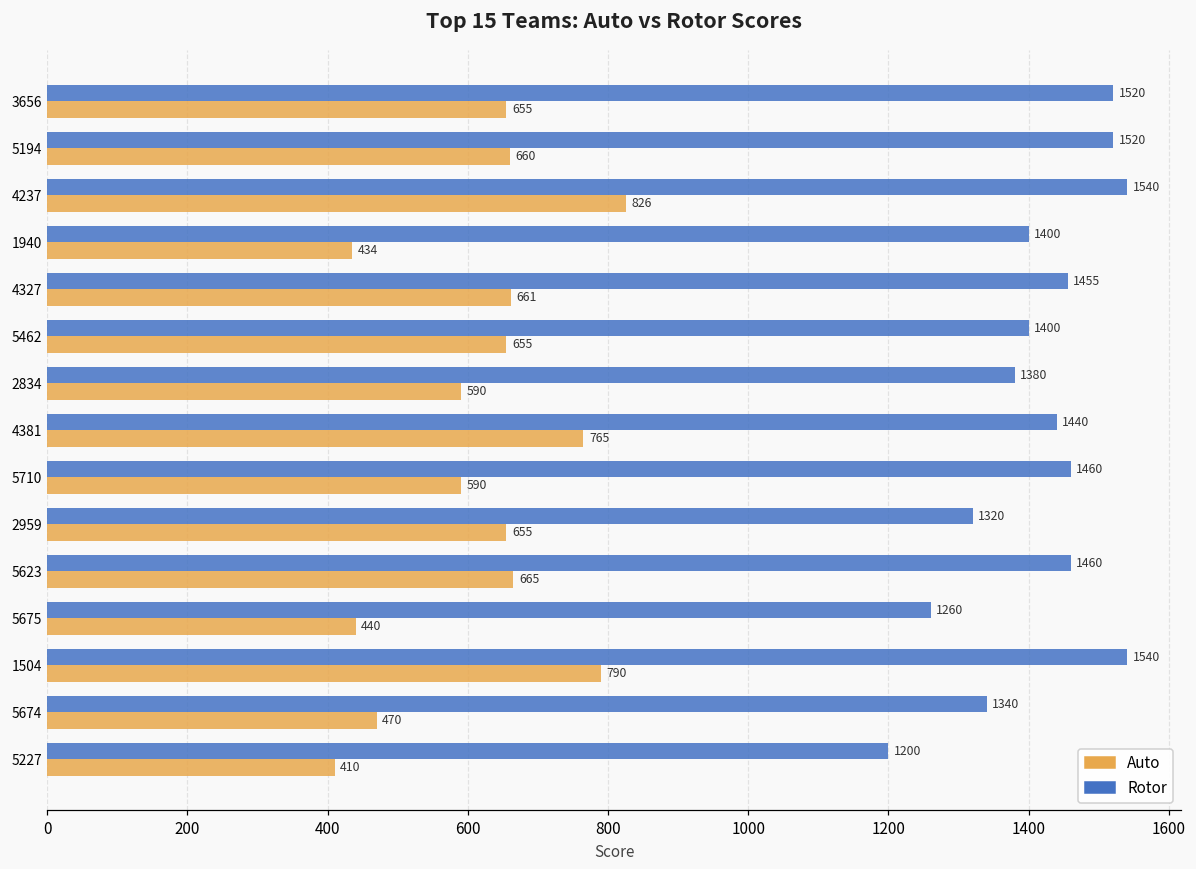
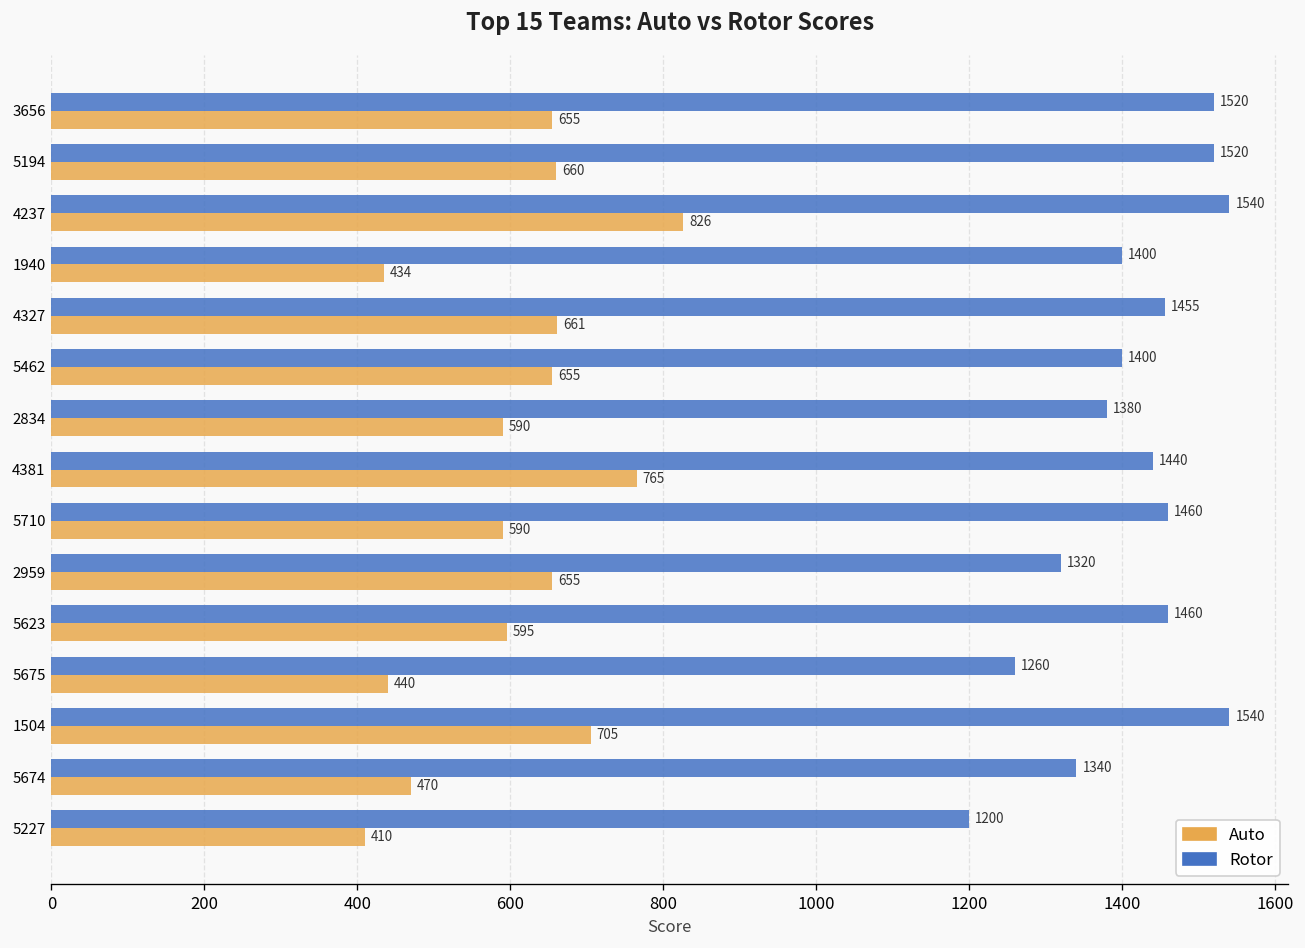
Auto, 5623: 665 -> 595
Auto, 1504: 790 -> 705
